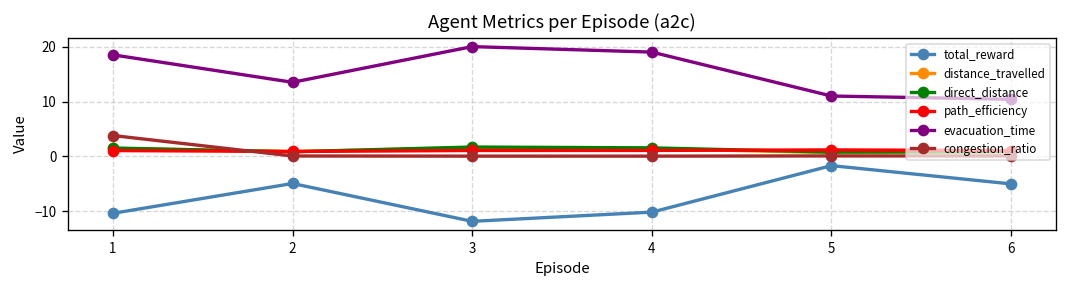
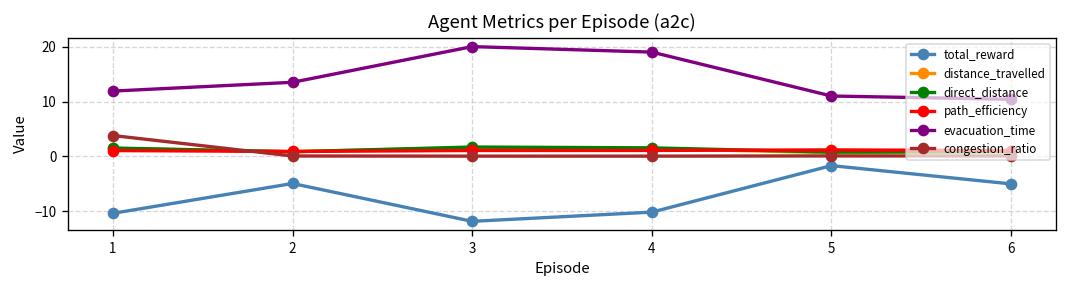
evacuation_time, 1: 19 -> 12
